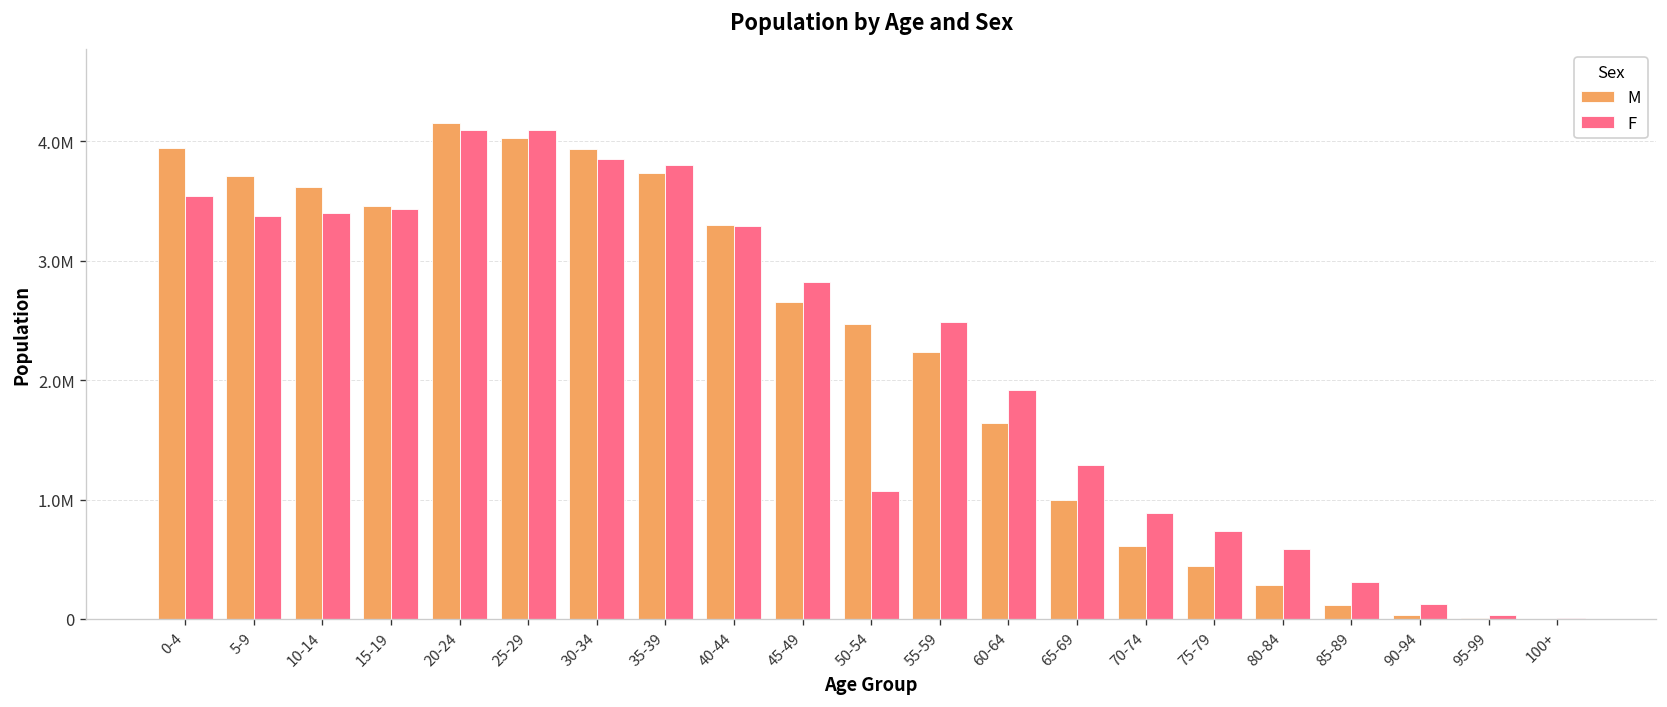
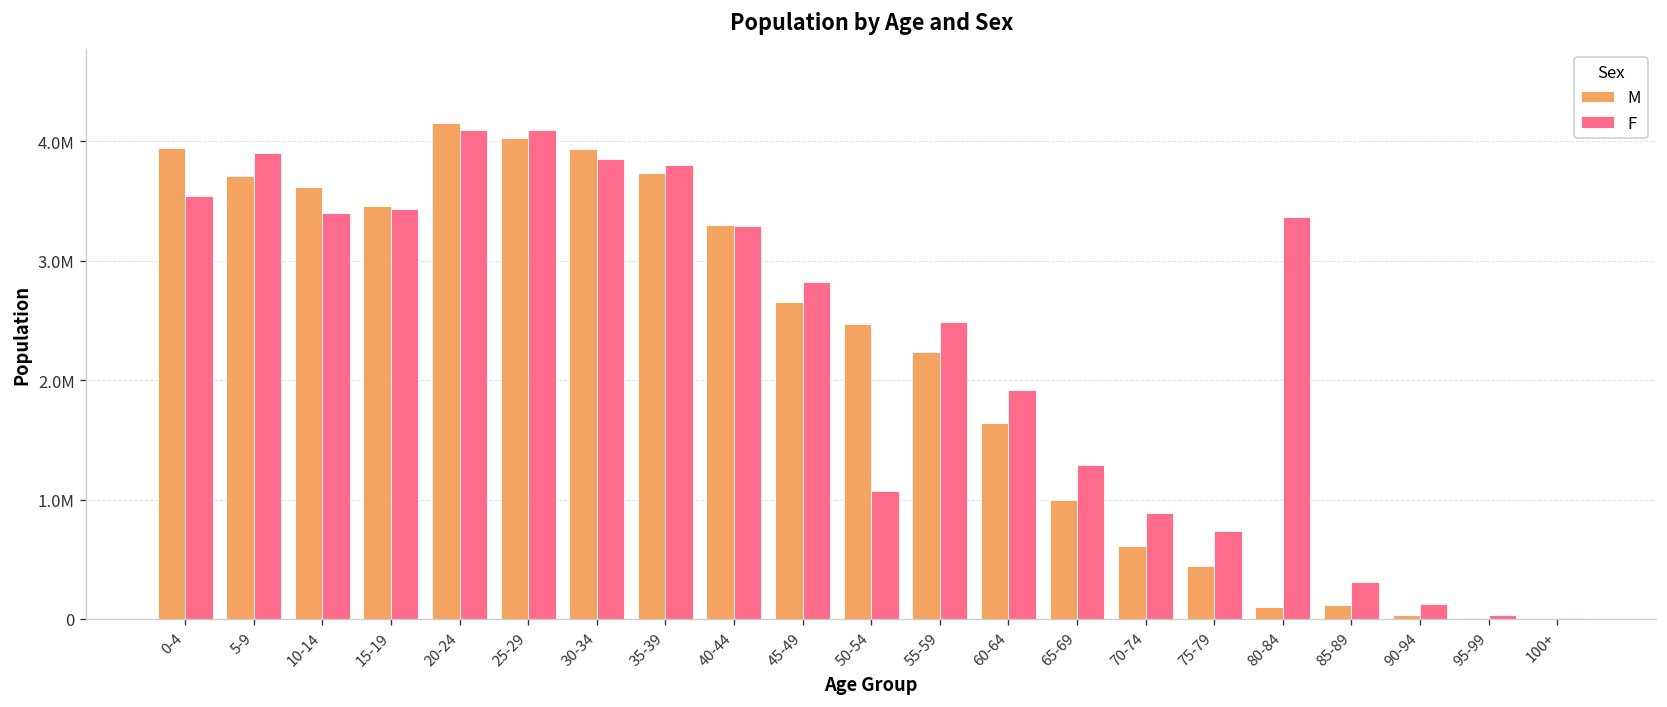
F, 5-9: 3400000 -> 3900000
M, 80-84: 300000 -> 100000
F, 80-84: 600000 -> 3400000
